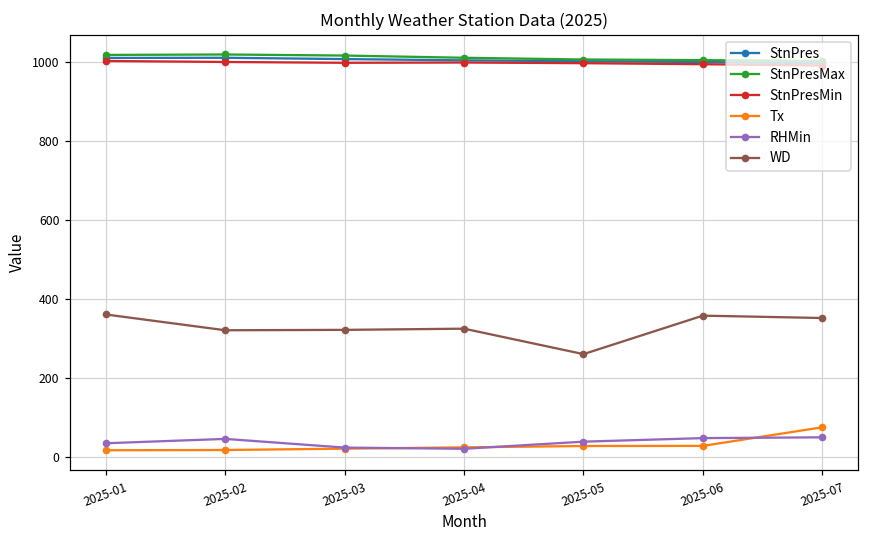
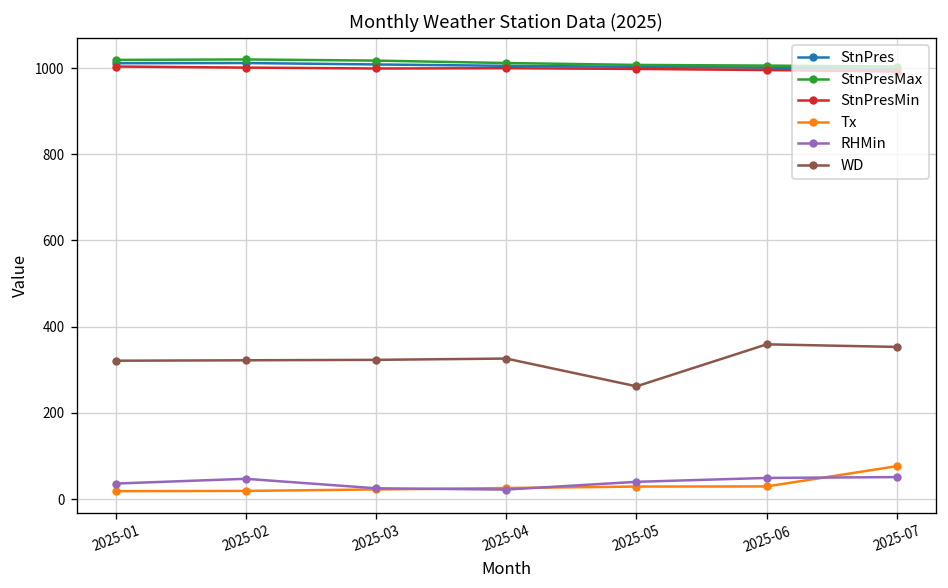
WD, 2025-01: 360 -> 320
